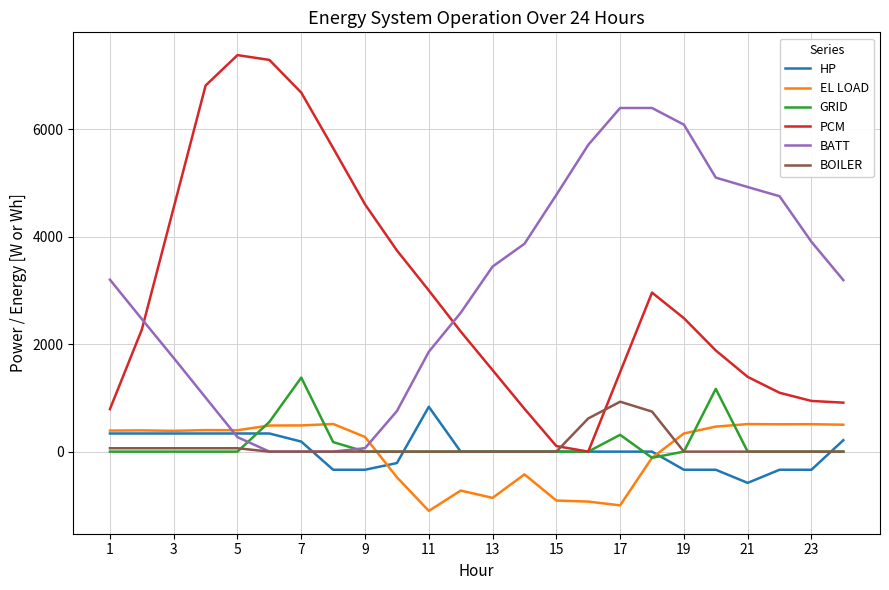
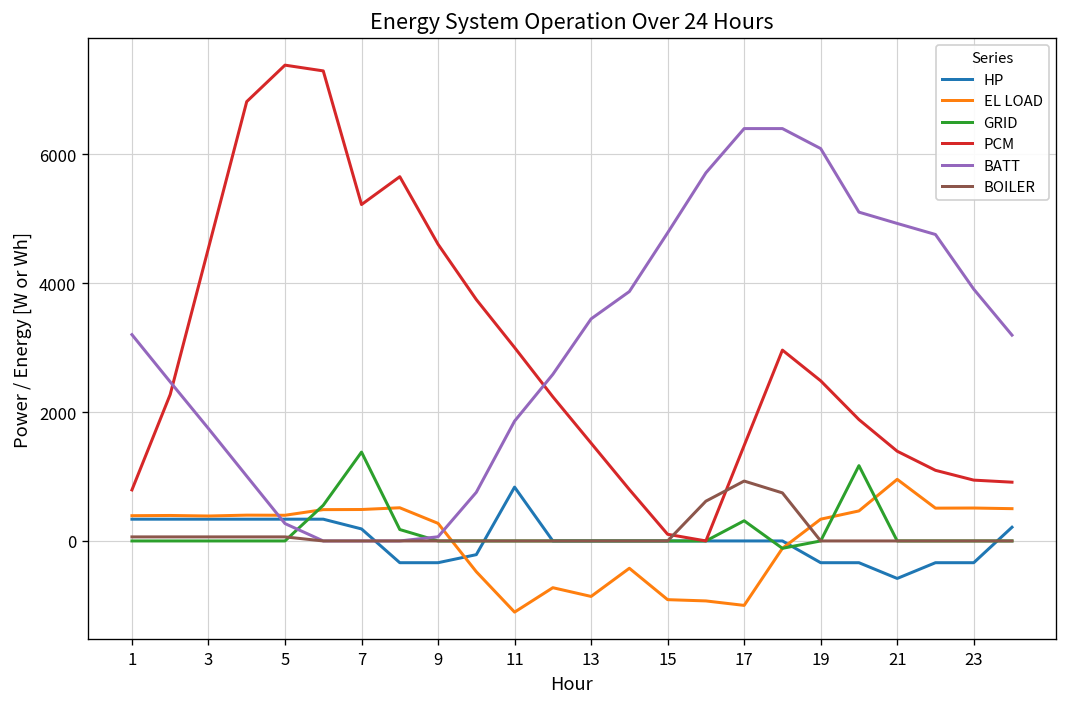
PCM, 7: 6700 -> 5200
EL LOAD, 21: 500 -> 1000
